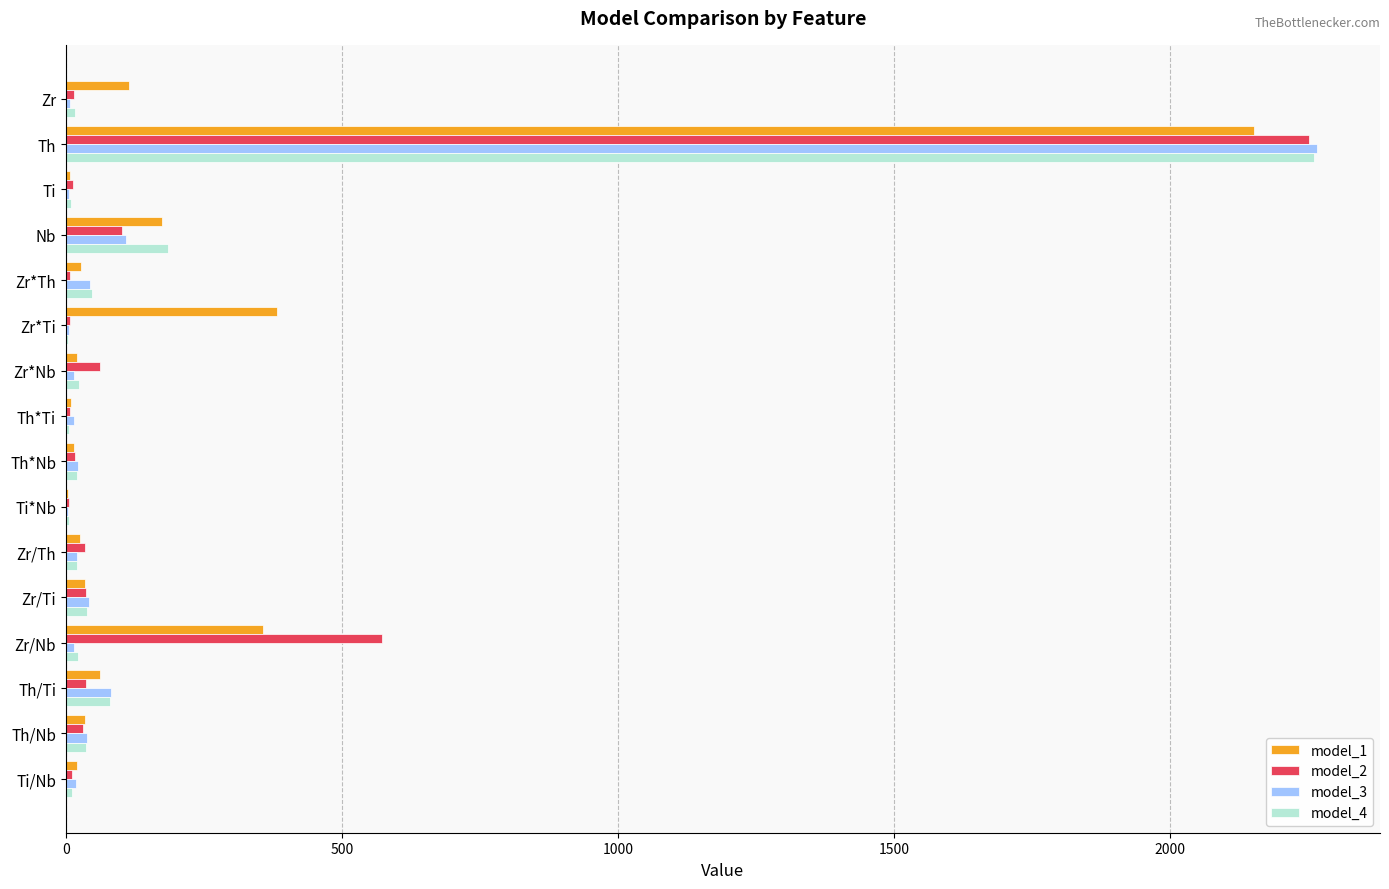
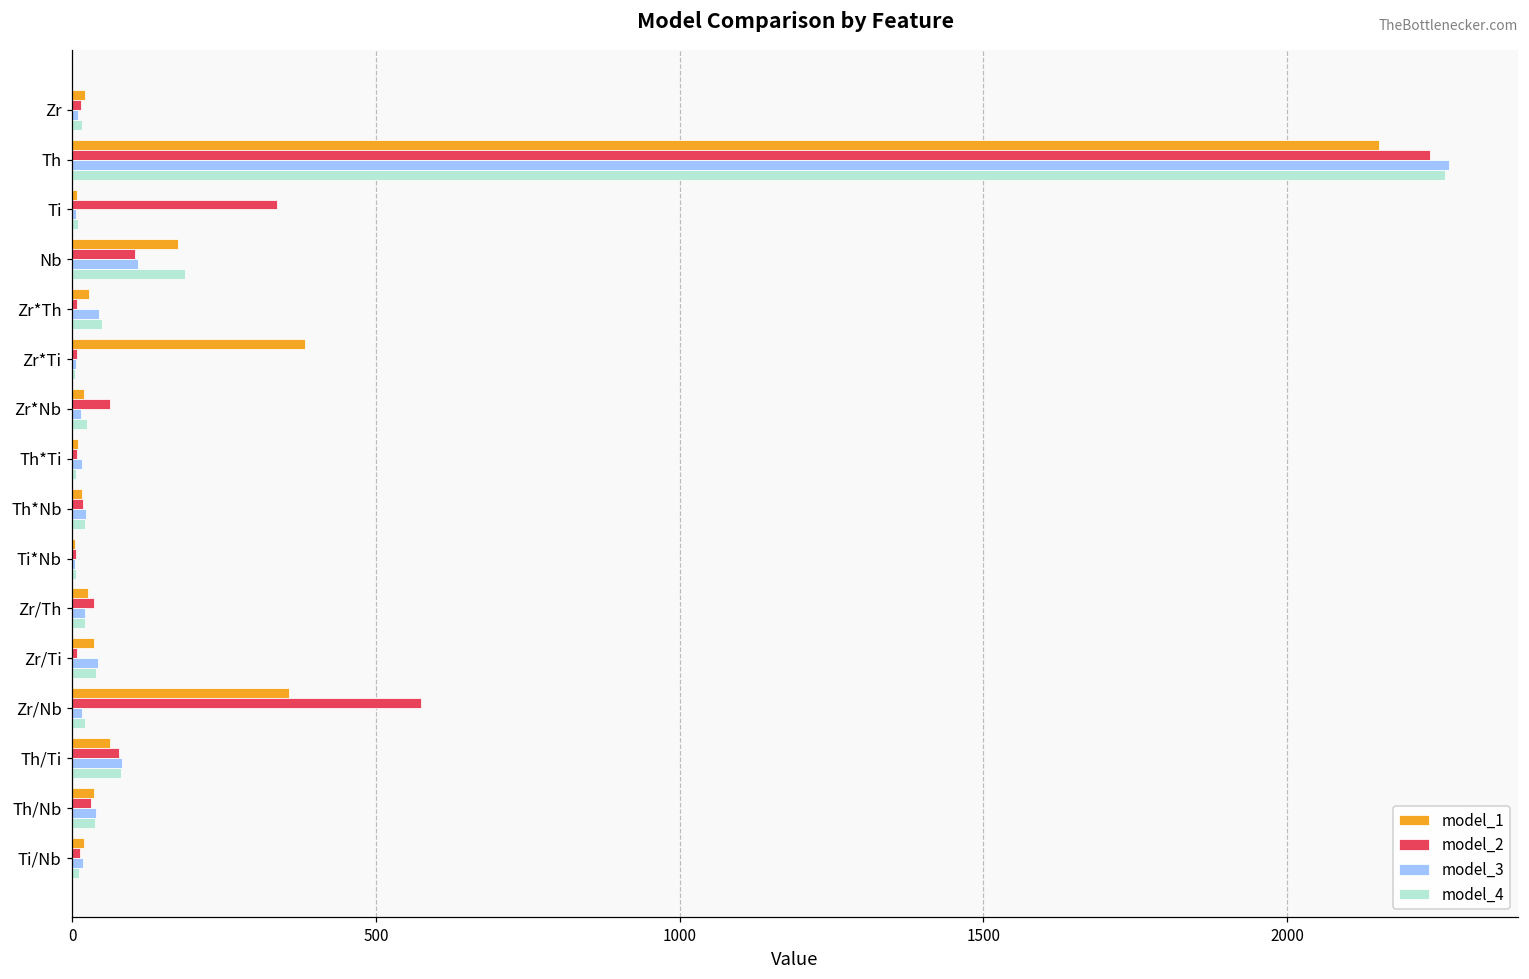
model_1, Zr: 120 -> 20
model_2, Th: 2250 -> 2230
model_2, Ti: 10 -> 340
model_2, Zr/Ti: 40 -> 10
model_2, Th/Ti: 40 -> 80
